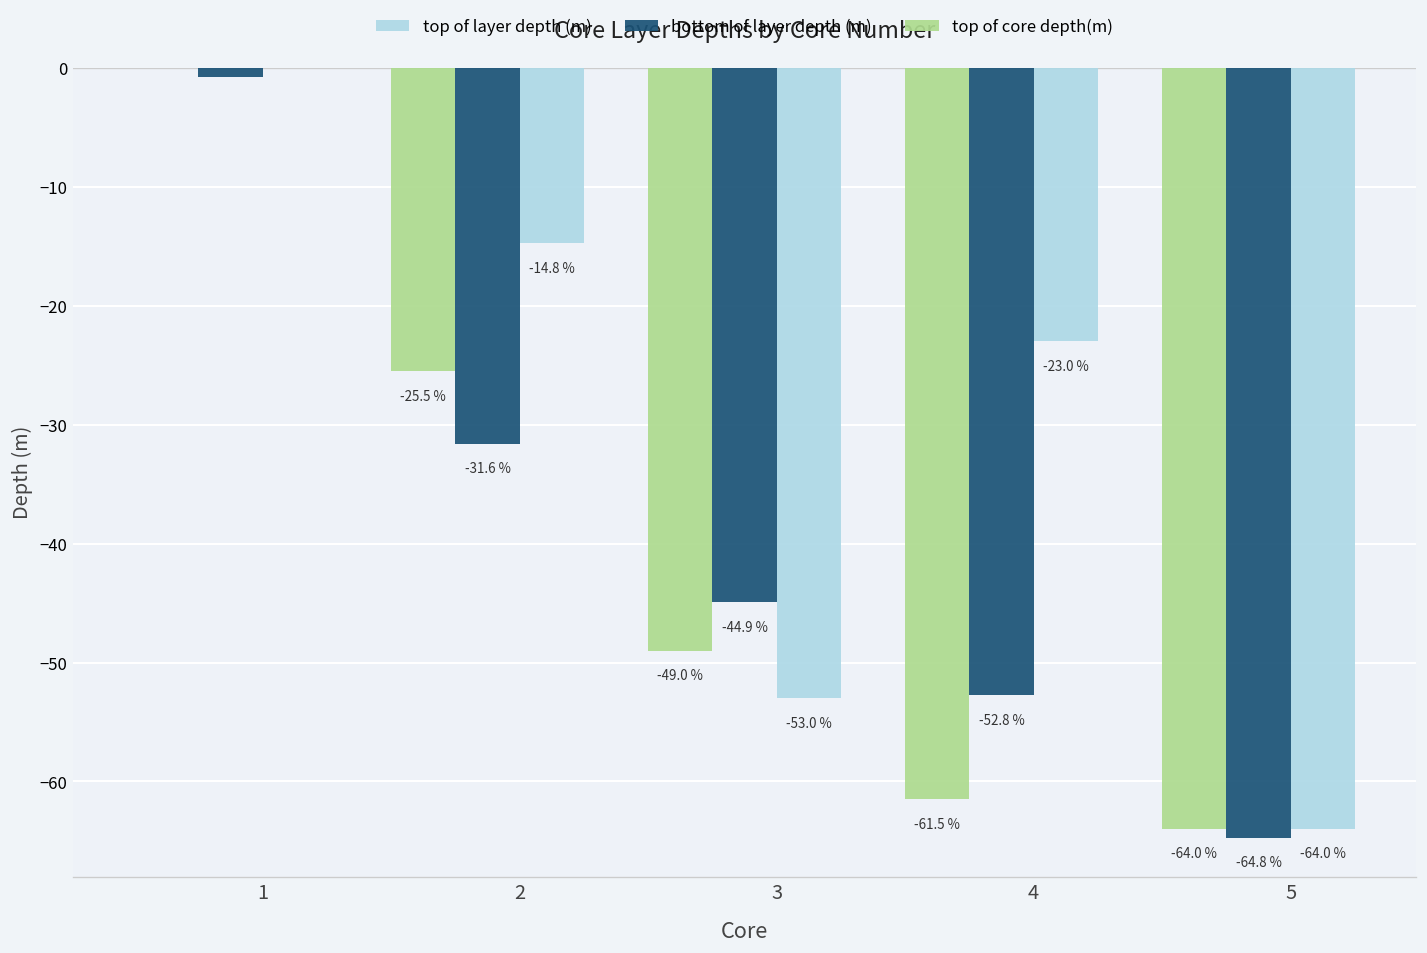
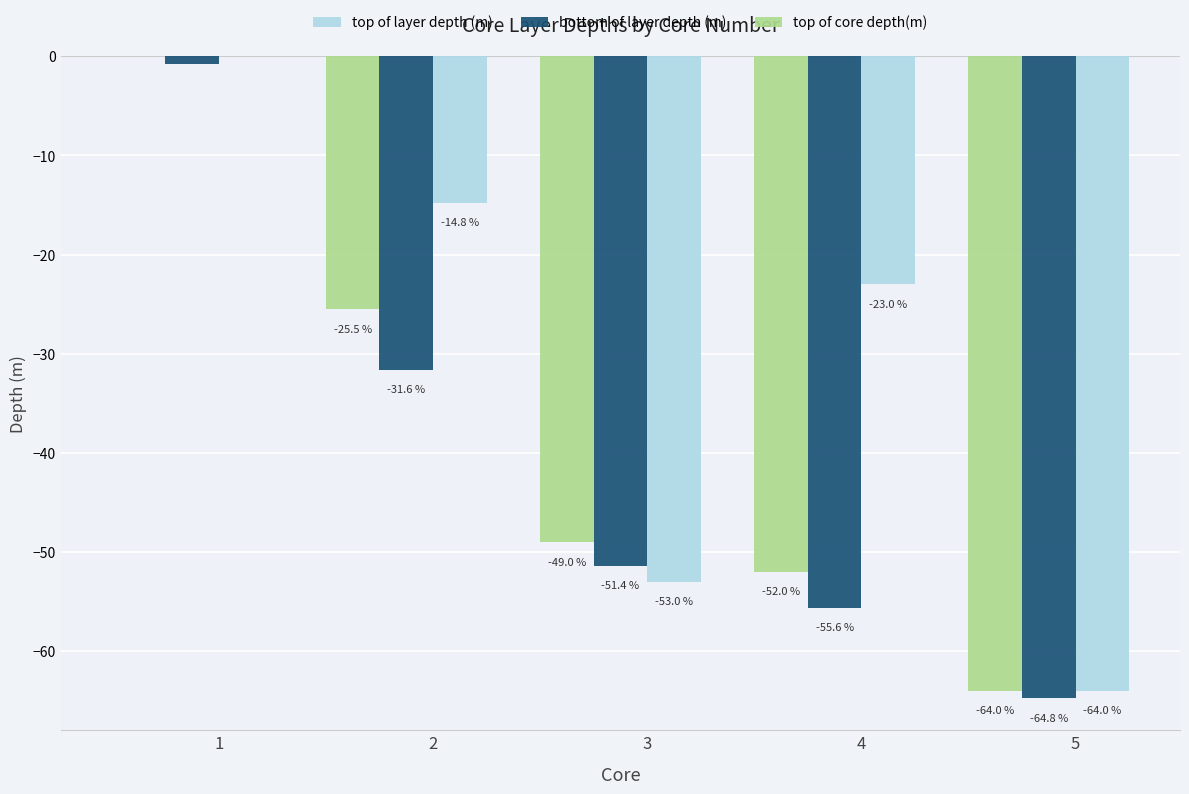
bottom of layer depth (m), 3: -44.9 % -> -51.4 %
top of core depth(m), 4: -61.5 % -> -52.0 %
bottom of layer depth (m), 4: -52.8 % -> -55.6 %
